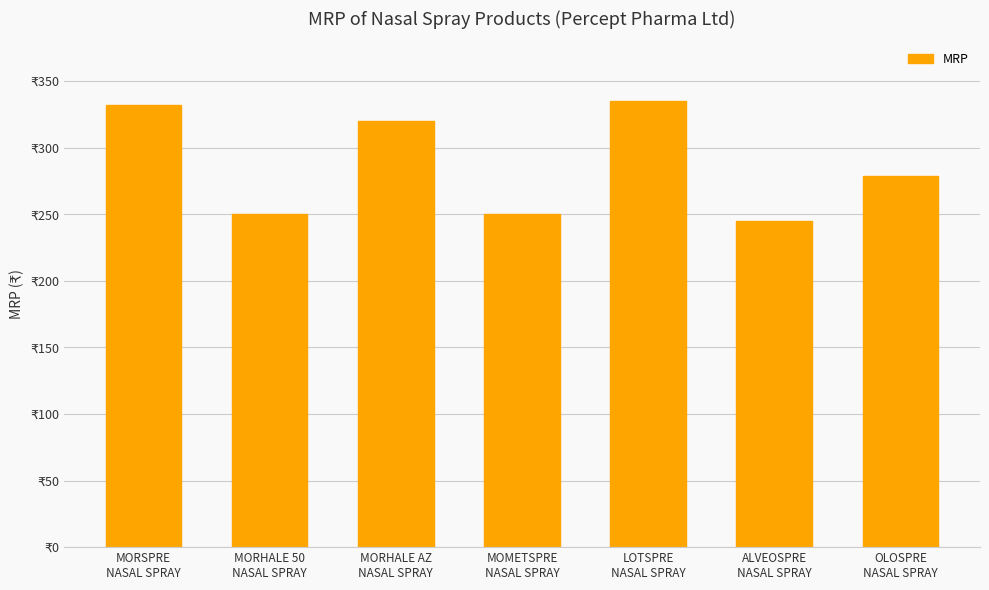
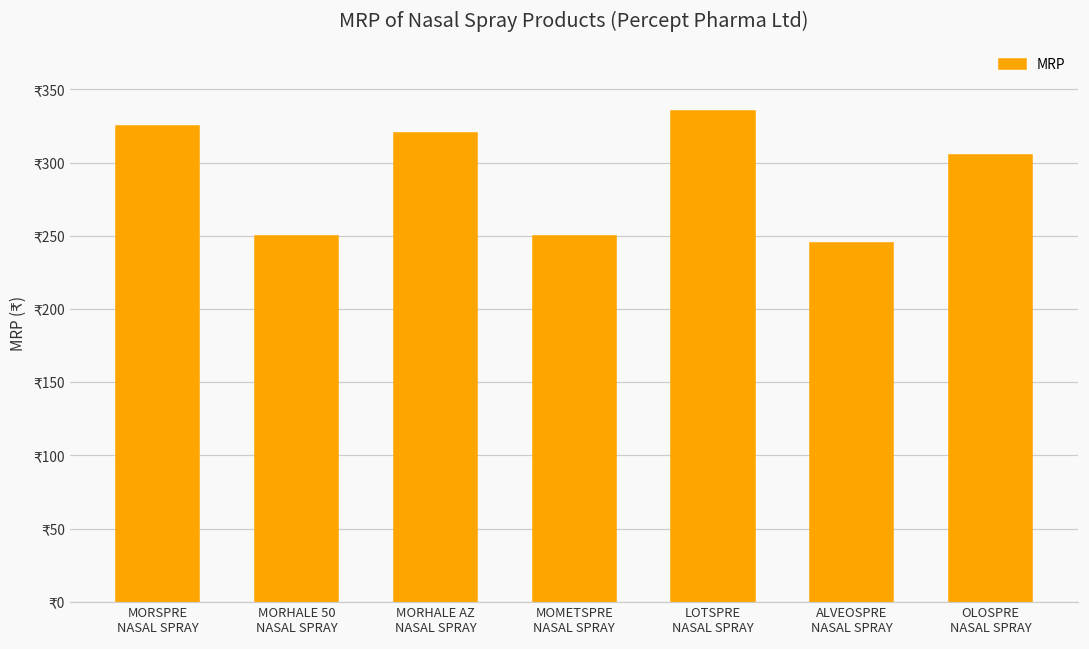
MORSPRE NASAL SPRAY: ₹332 -> ₹325
OLOSPRE NASAL SPRAY: ₹279 -> ₹305
